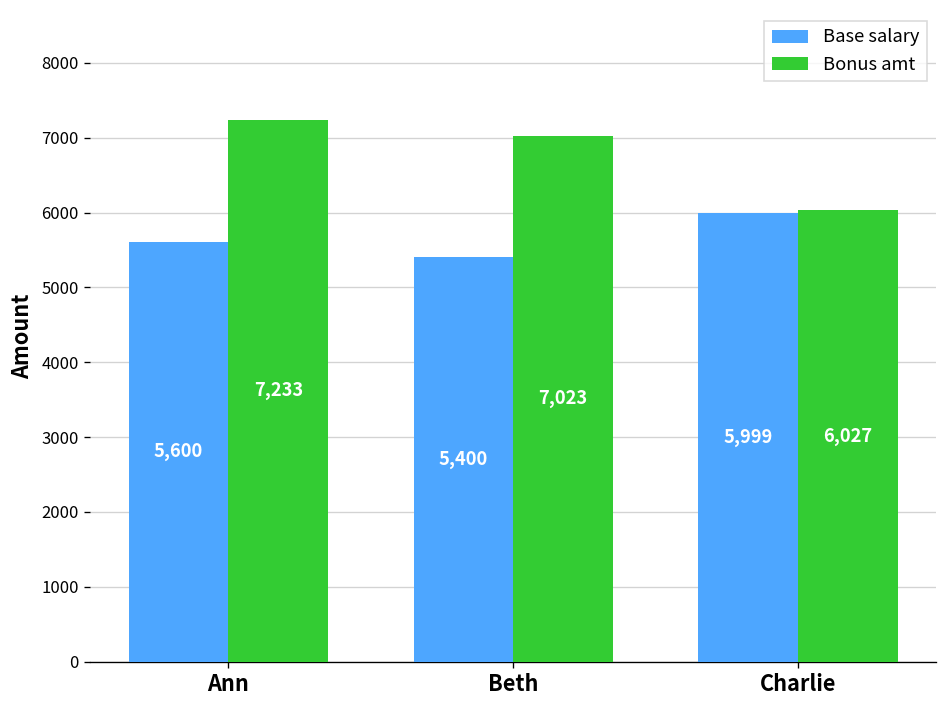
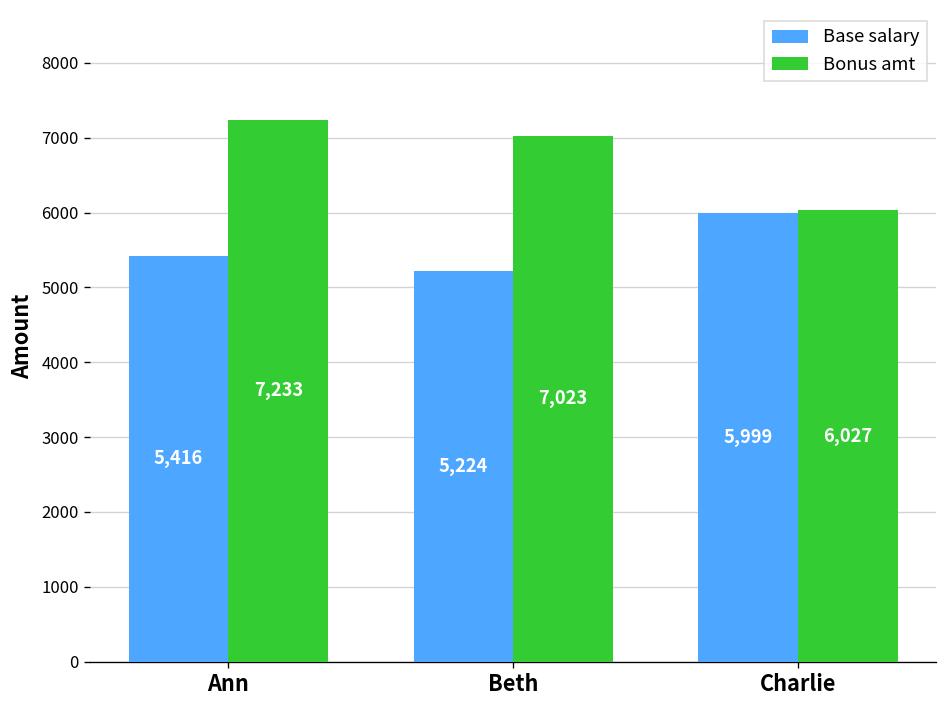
Base salary, Ann: 5,600 -> 5,416
Base salary, Beth: 5,400 -> 5,224
